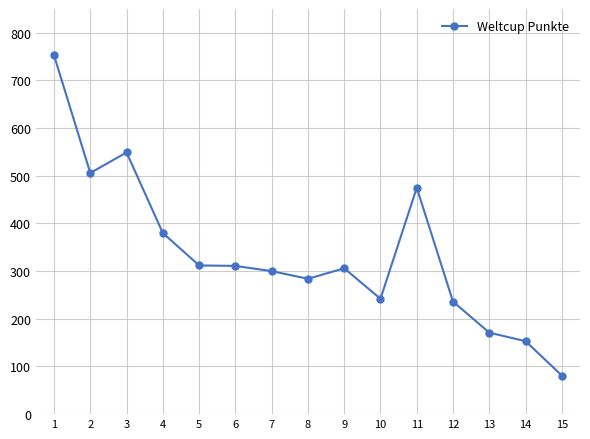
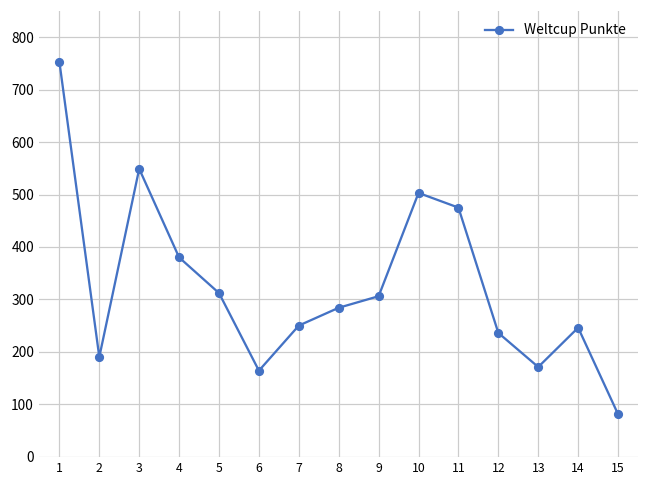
2: 510 -> 190
6: 310 -> 160
7: 300 -> 250
10: 240 -> 500
14: 150 -> 250
